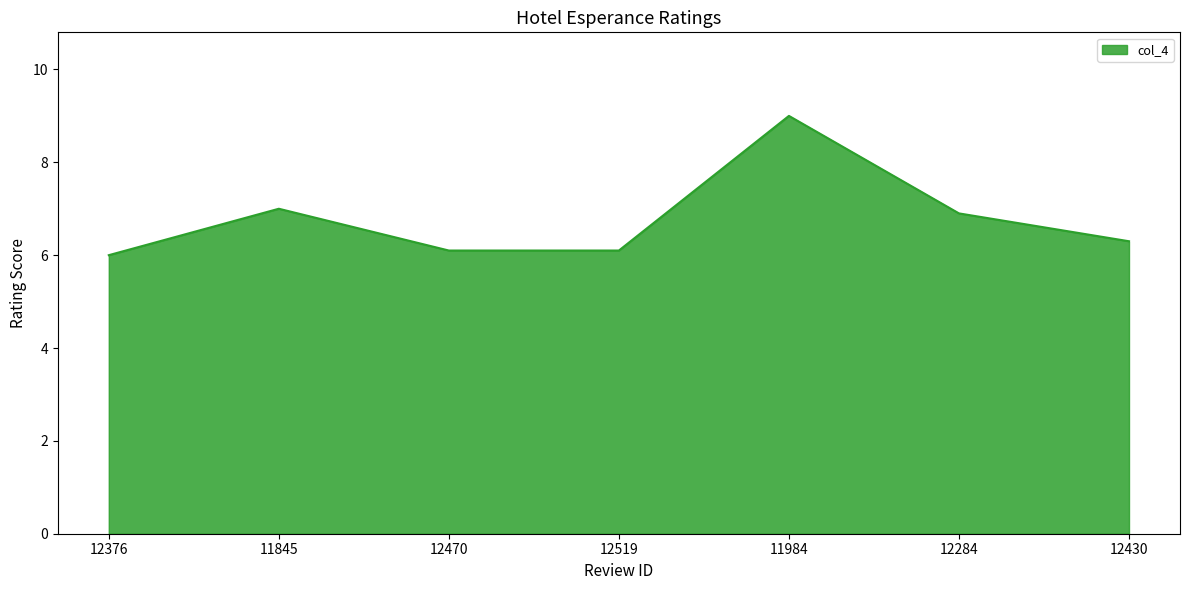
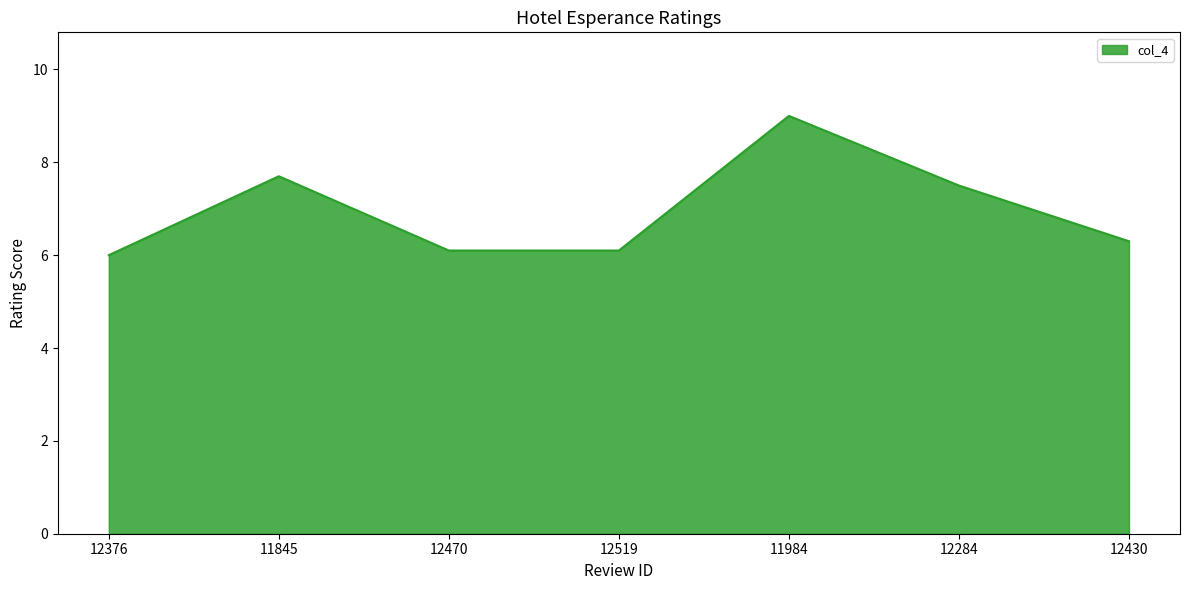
11845: 7.0 -> 7.7
12284: 6.9 -> 7.5
